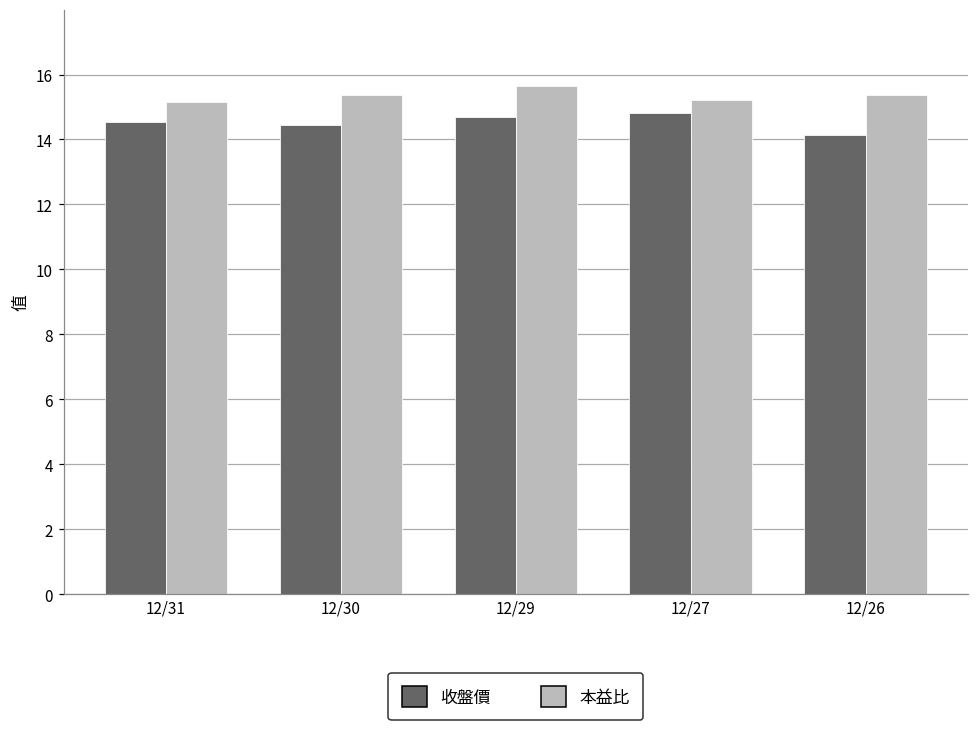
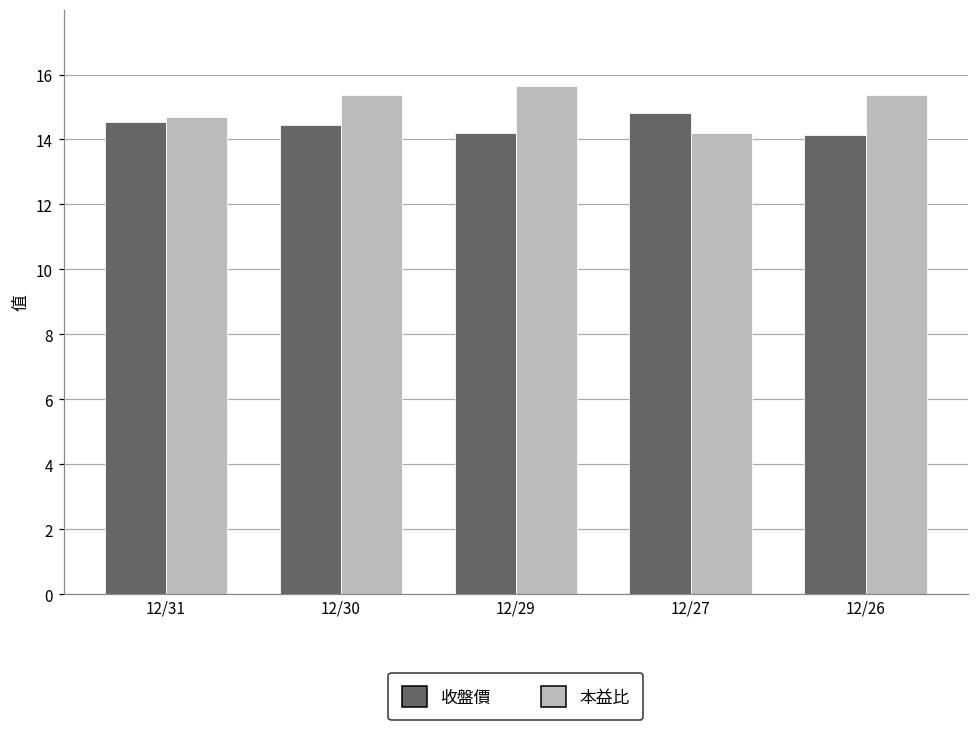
本益比, 12/31: 15.2 -> 14.7
收盤價, 12/29: 14.7 -> 14.2
本益比, 12/27: 15.2 -> 14.2
